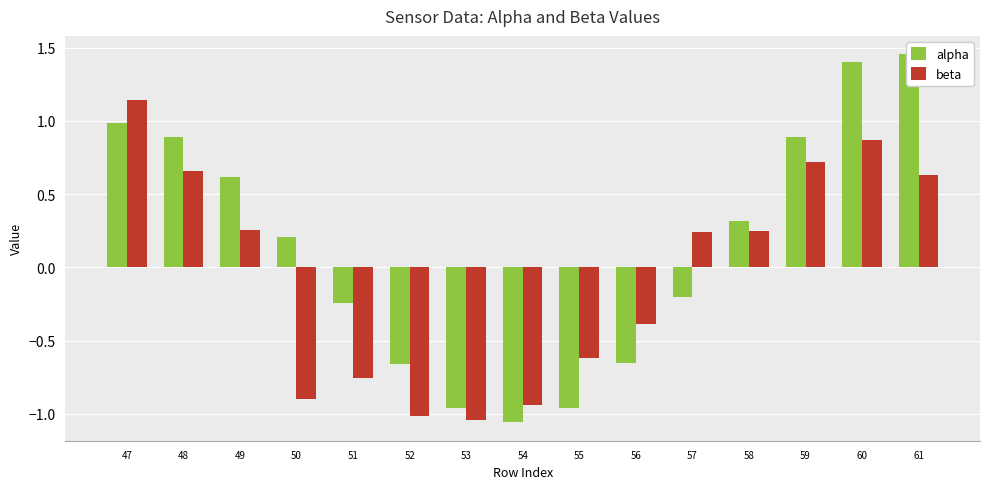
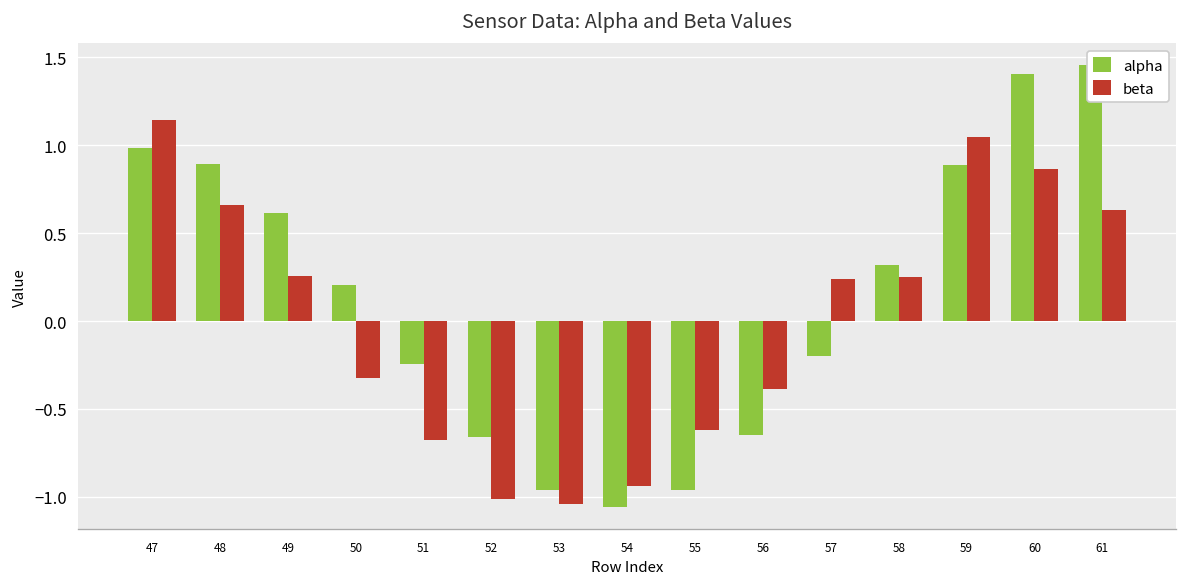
beta, 50: -0.90 -> -0.33
beta, 51: -0.75 -> -0.68
beta, 59: 0.72 -> 1.05
